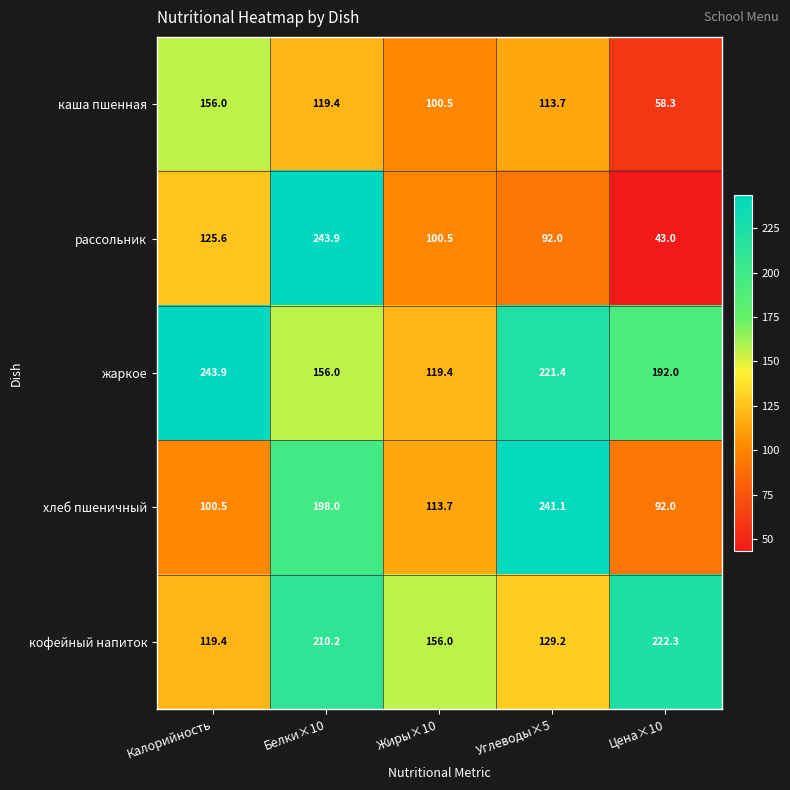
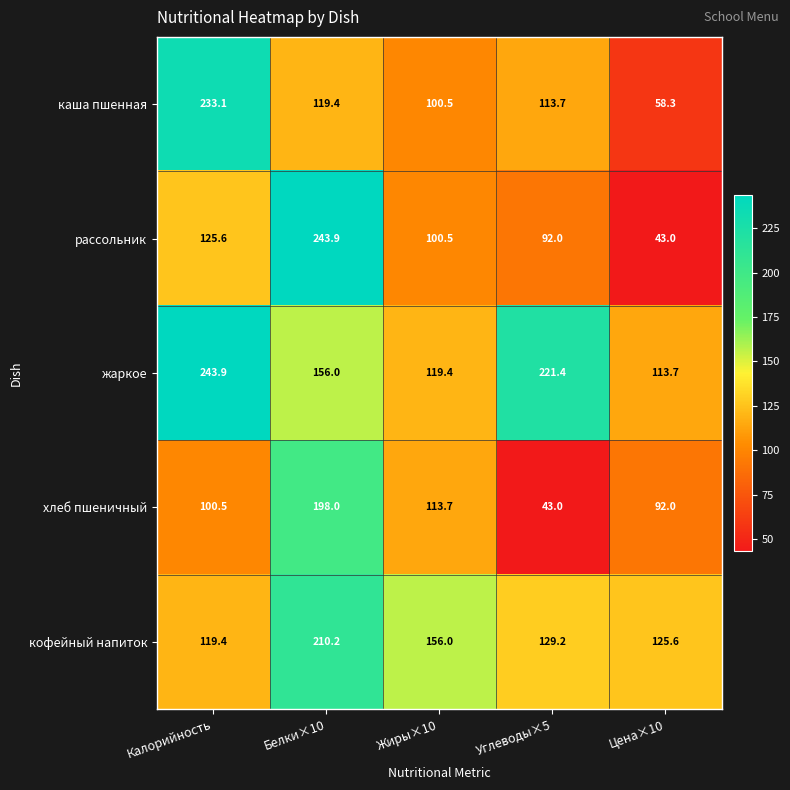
каша пшенная, Калорийность: 156.0 -> 233.1
жаркое, Цена×10: 192.0 -> 113.7
хлеб пшеничный, Углеводы×5: 241.1 -> 43.0
кофейный напиток, Цена×10: 222.3 -> 125.6
